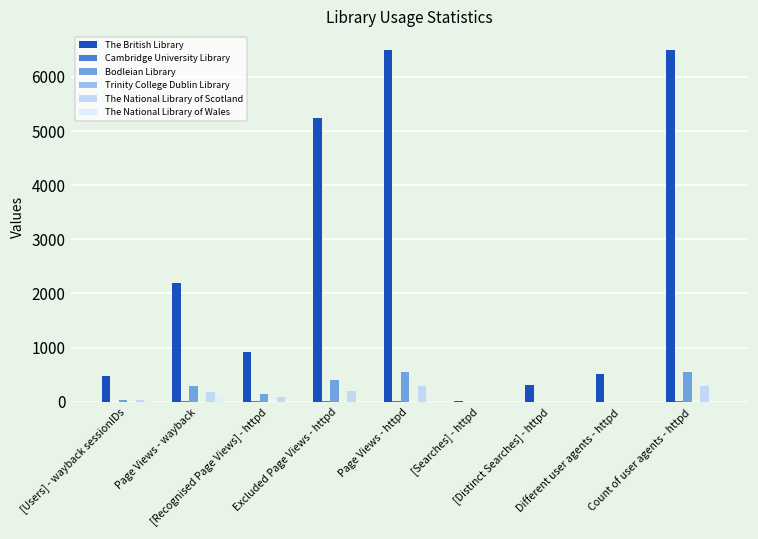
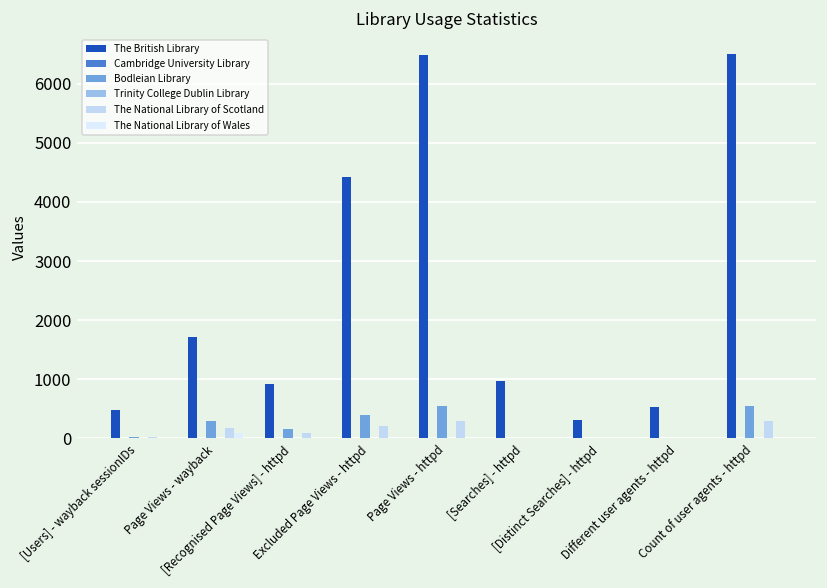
The British Library, Page Views - wayback: 2200 -> 1700
The British Library, Excluded Page Views - httpd: 5200 -> 4400
The British Library, [Searches] - httpd: 0 -> 1000
